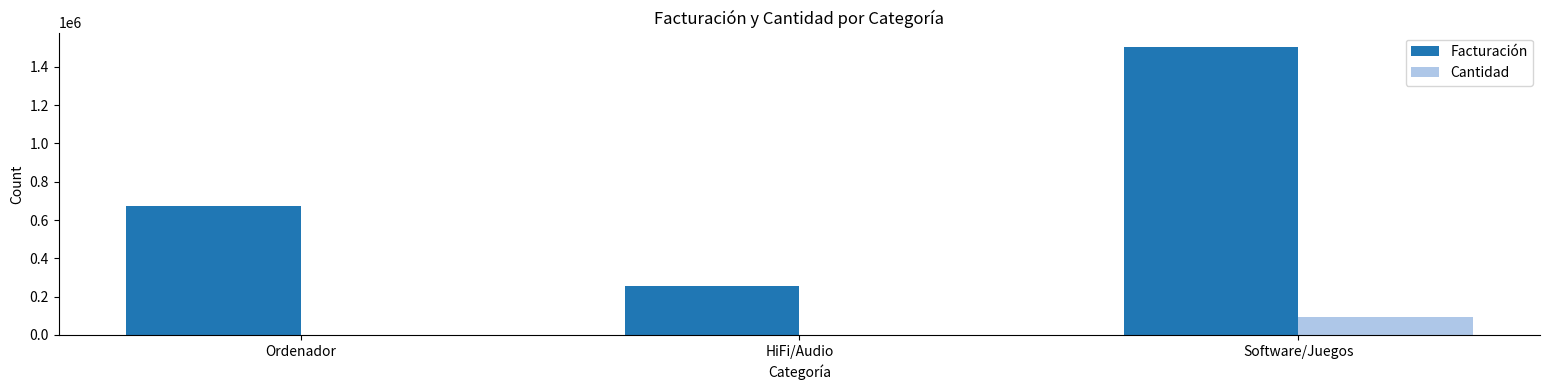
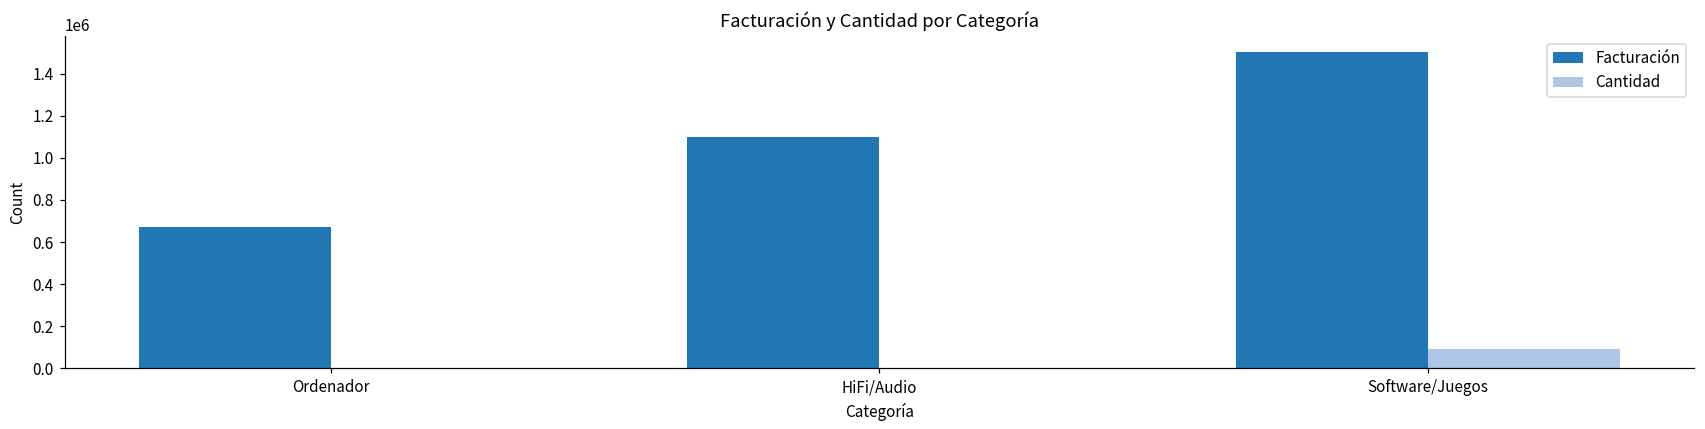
Facturación, HiFi/Audio: 260000 -> 1100000
